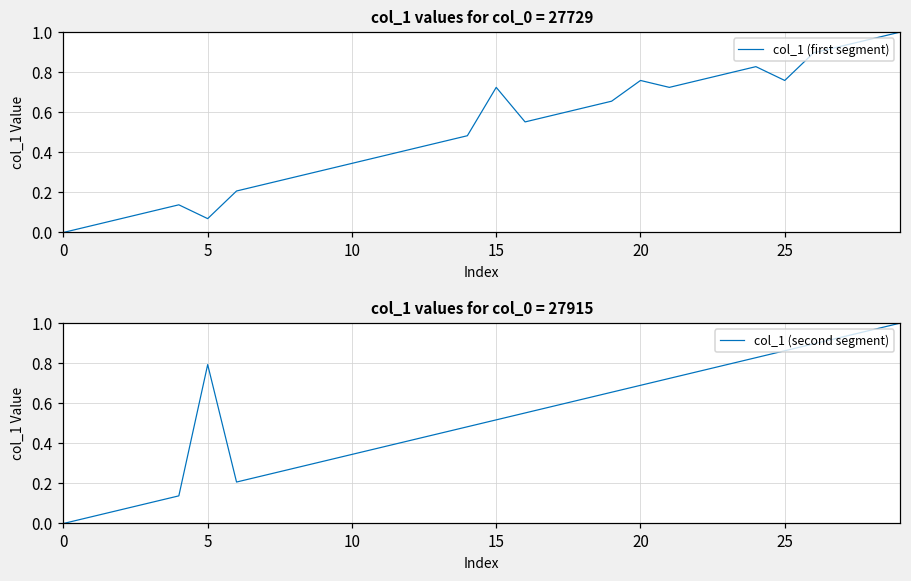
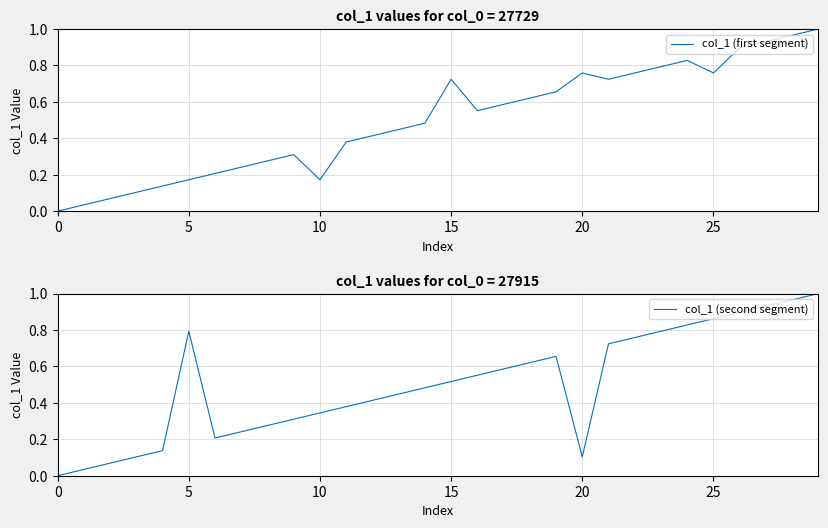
col_1 values for col_0 = 27729, 5: 0.07 -> 0.17
col_1 values for col_0 = 27729, 10: 0.34 -> 0.17
col_1 values for col_0 = 27915, 20: 0.69 -> 0.10
